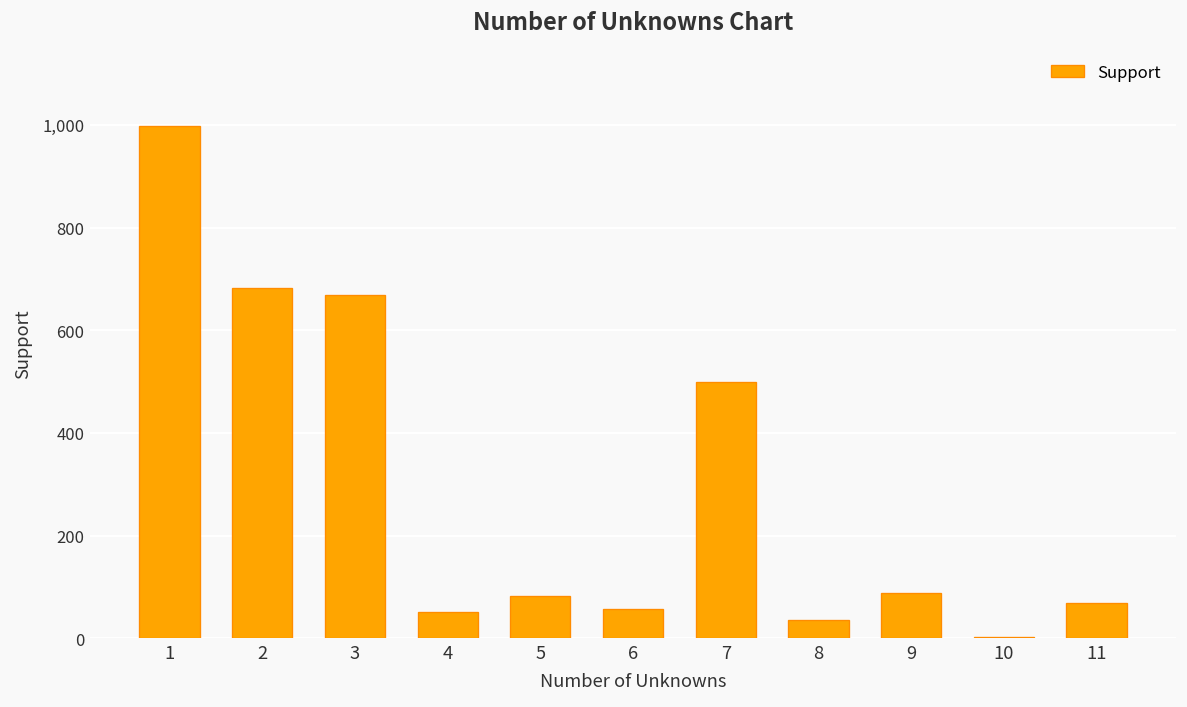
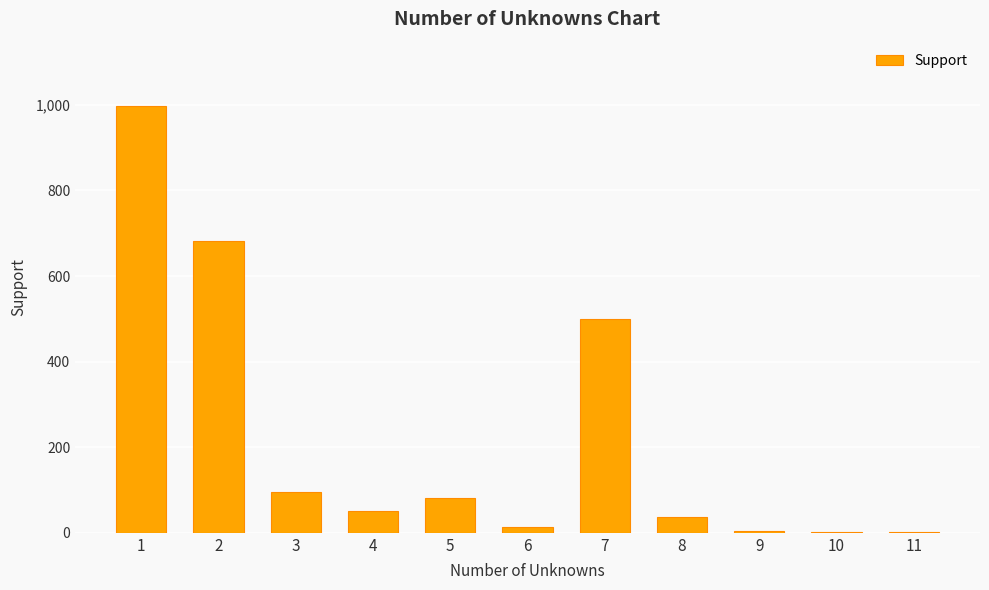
3: 670 -> 100
6: 60 -> 10
9: 90 -> 10
11: 70 -> 0
